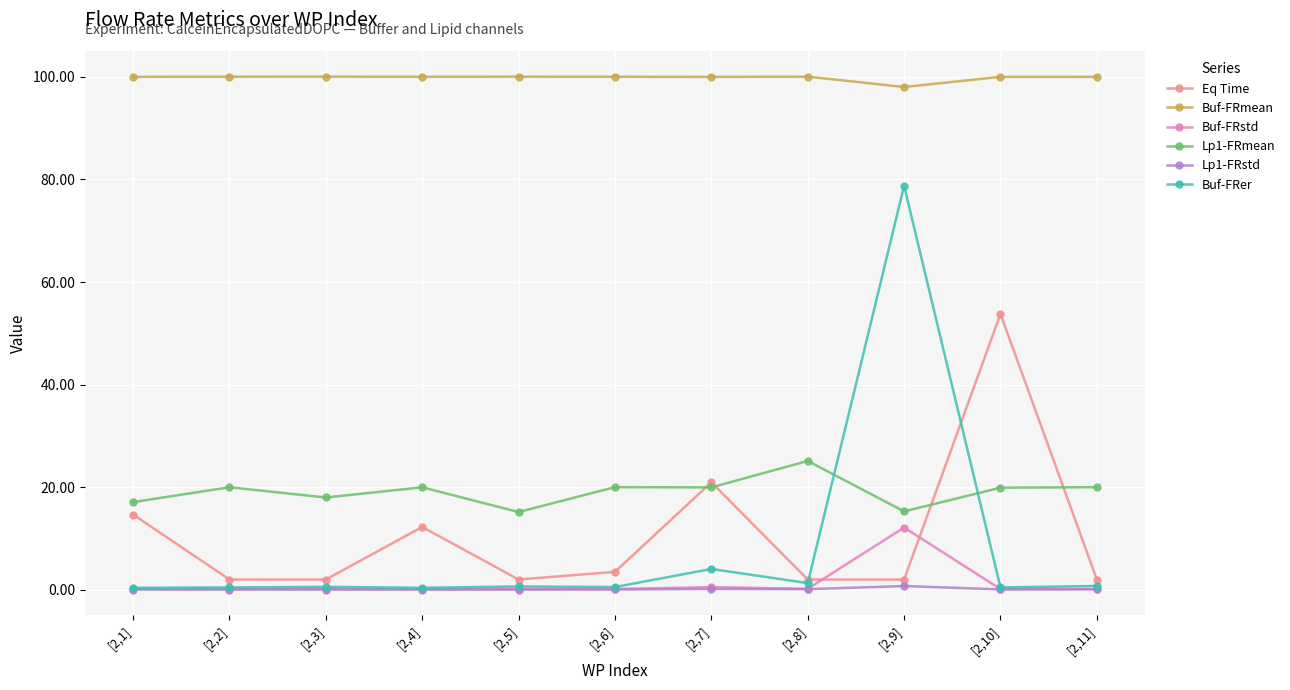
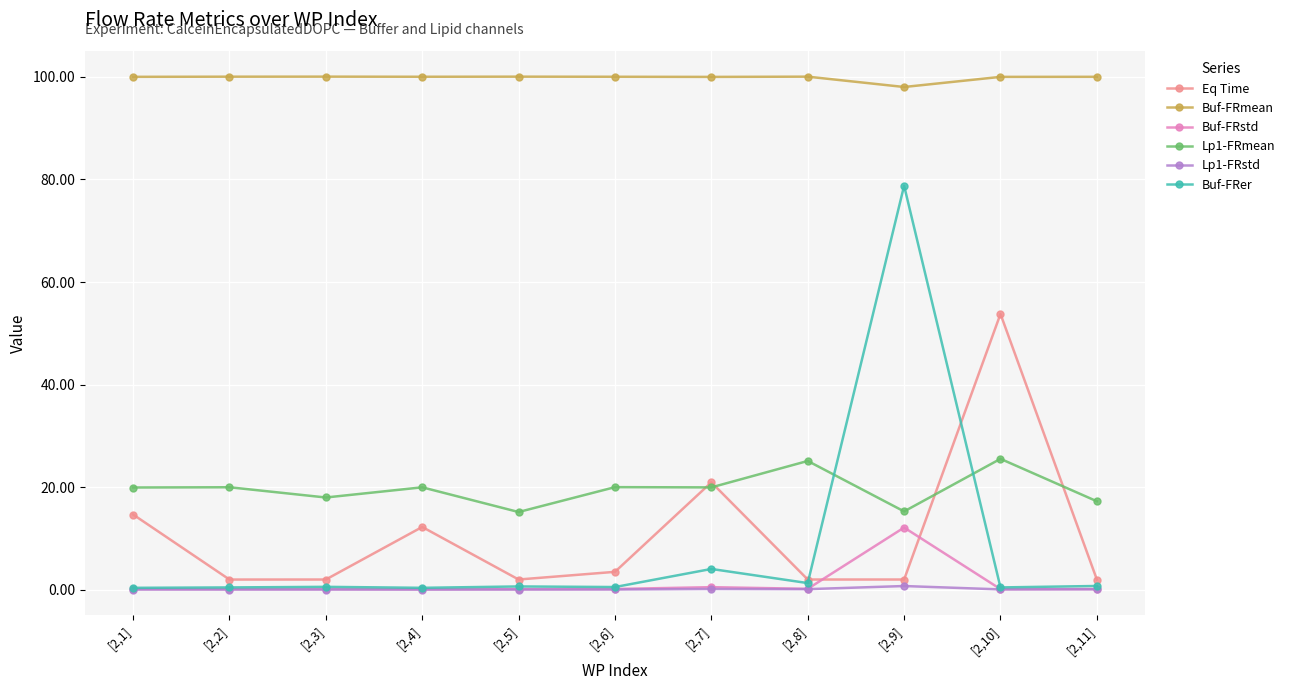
Lp1-FRmean, [2,1]: 17 -> 20
Lp1-FRmean, [2,10]: 20 -> 26
Lp1-FRmean, [2,11]: 20 -> 17
